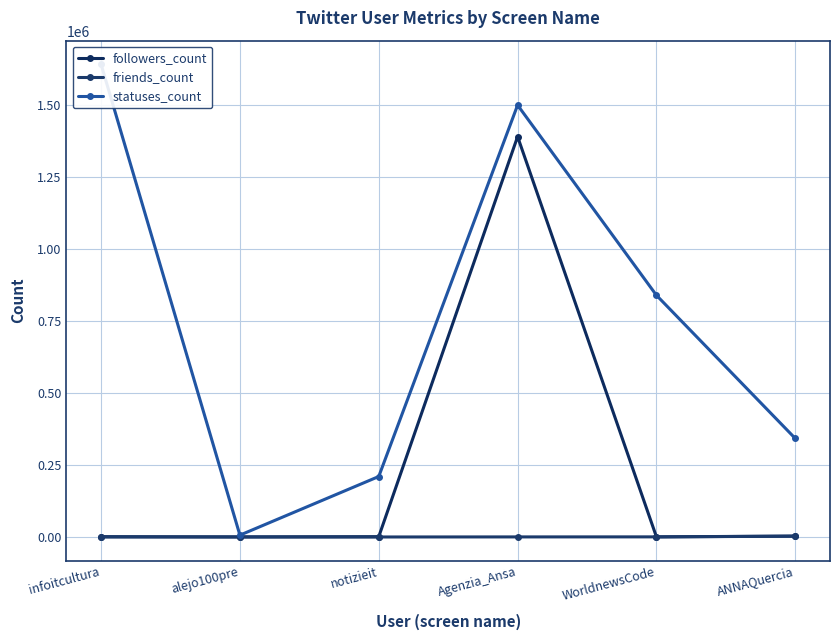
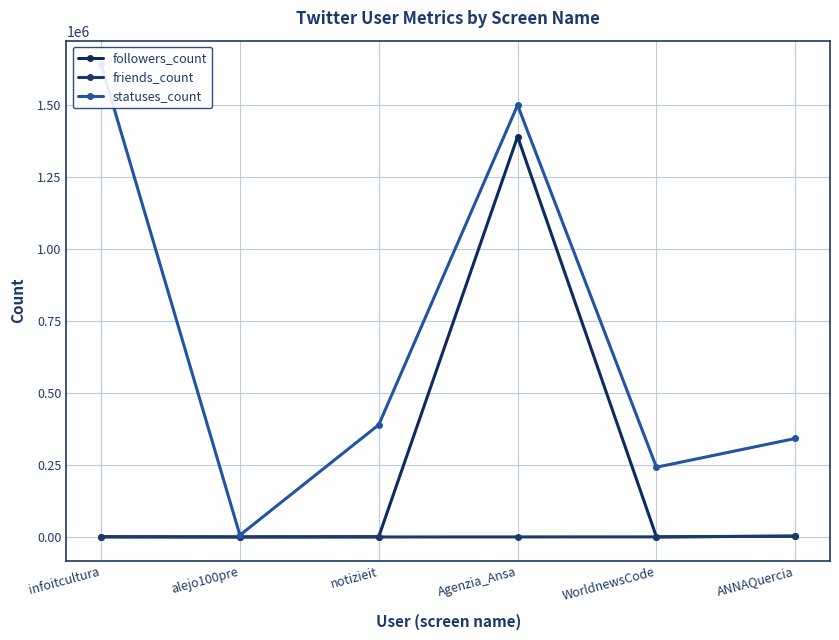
statuses_count, notizieit: 210000 -> 390000
statuses_count, WorldnewsCode: 840000 -> 240000
